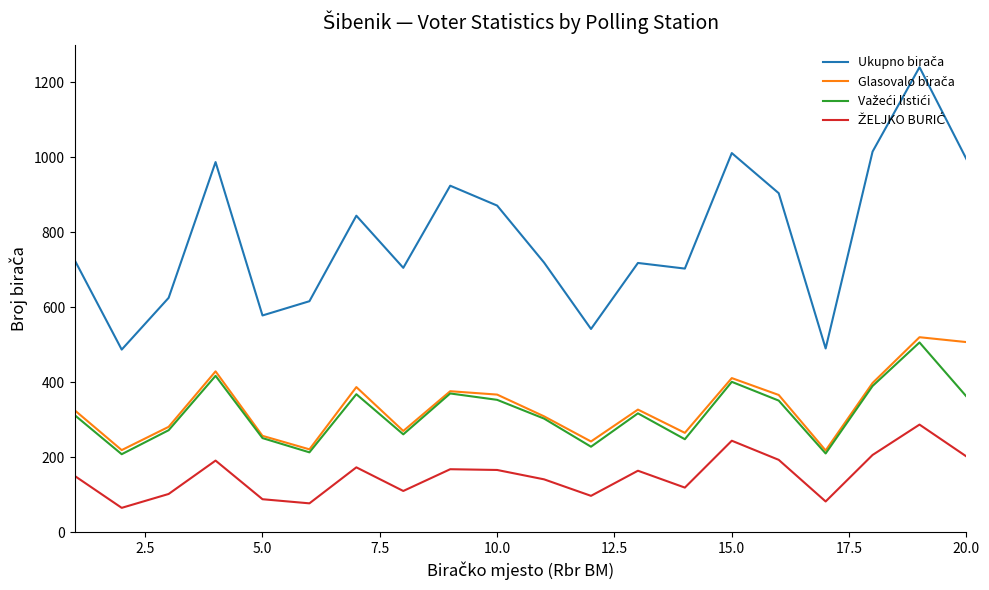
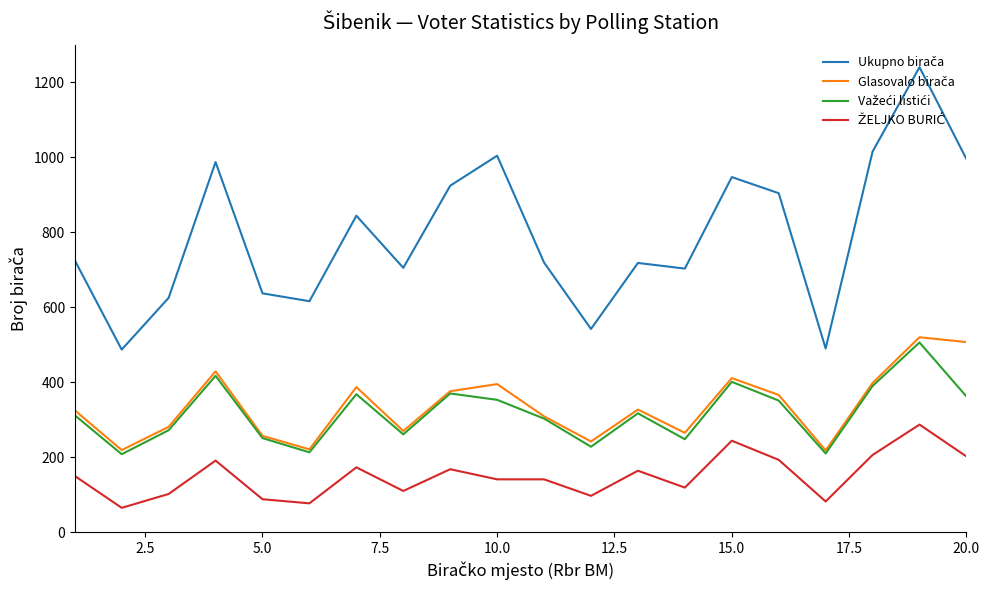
Ukupno birača, 5.0: 580 -> 640
Ukupno birača, 10.0: 870 -> 1000
Glasovalo birača, 10.0: 370 -> 400
ŽELJKO BURIĆ, 10.0: 170 -> 140
Ukupno birača, 15.0: 1010 -> 950
